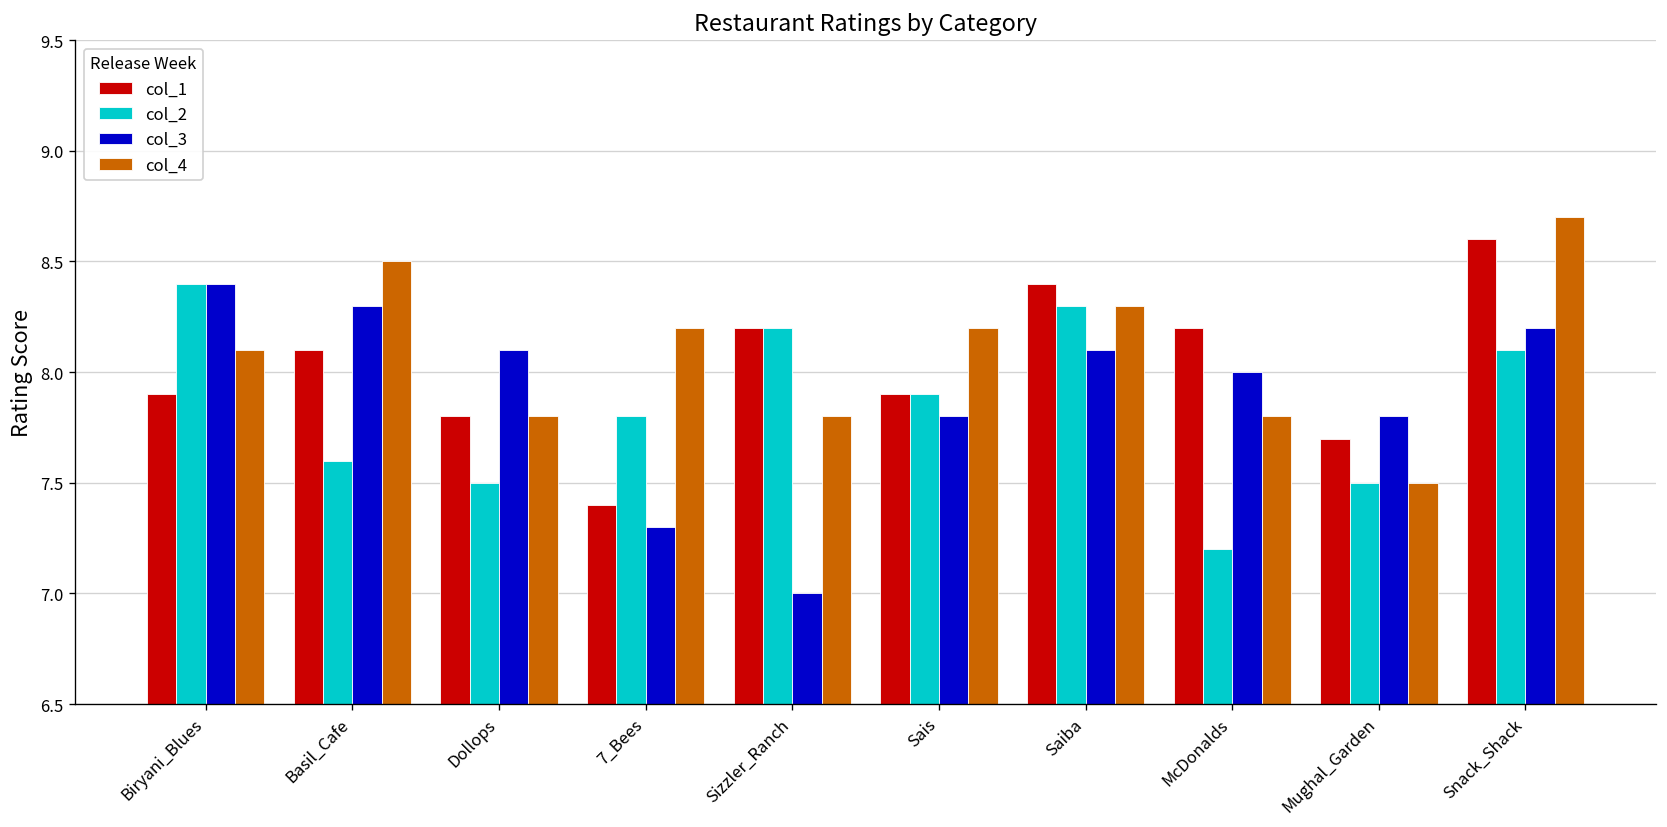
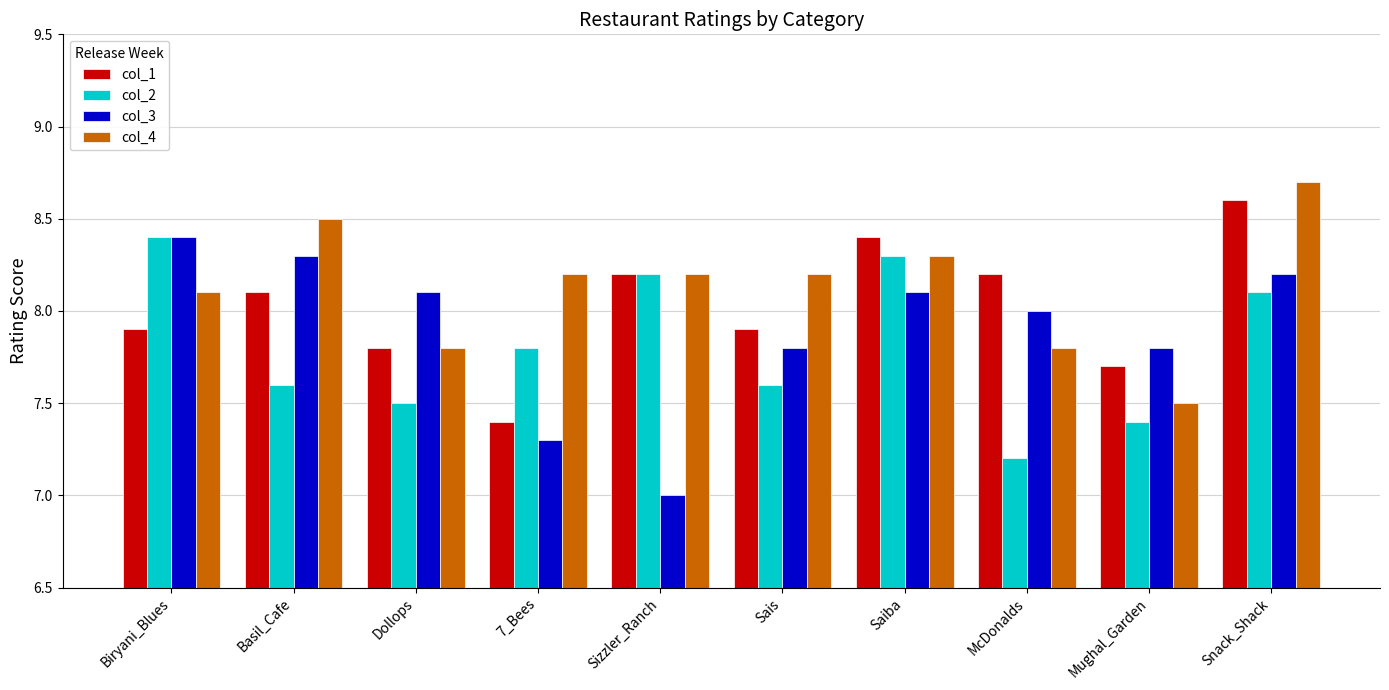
col_4, Sizzler_Ranch: 7.8 -> 8.2
col_2, Sais: 7.9 -> 7.6
col_2, Mughal_Garden: 7.5 -> 7.4
